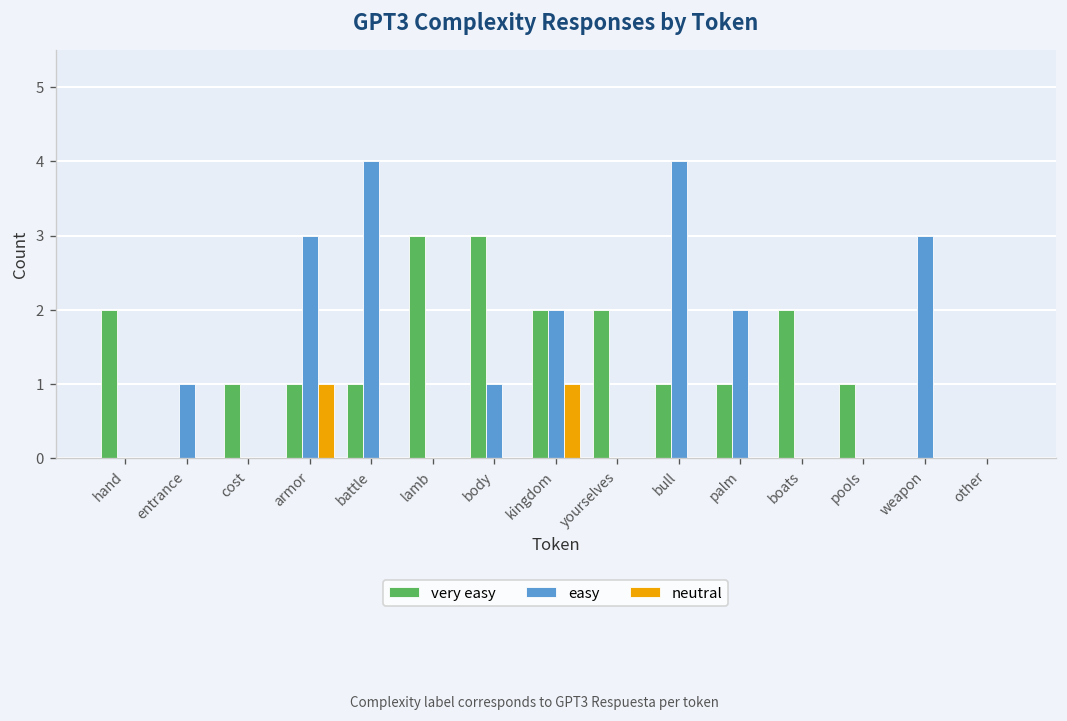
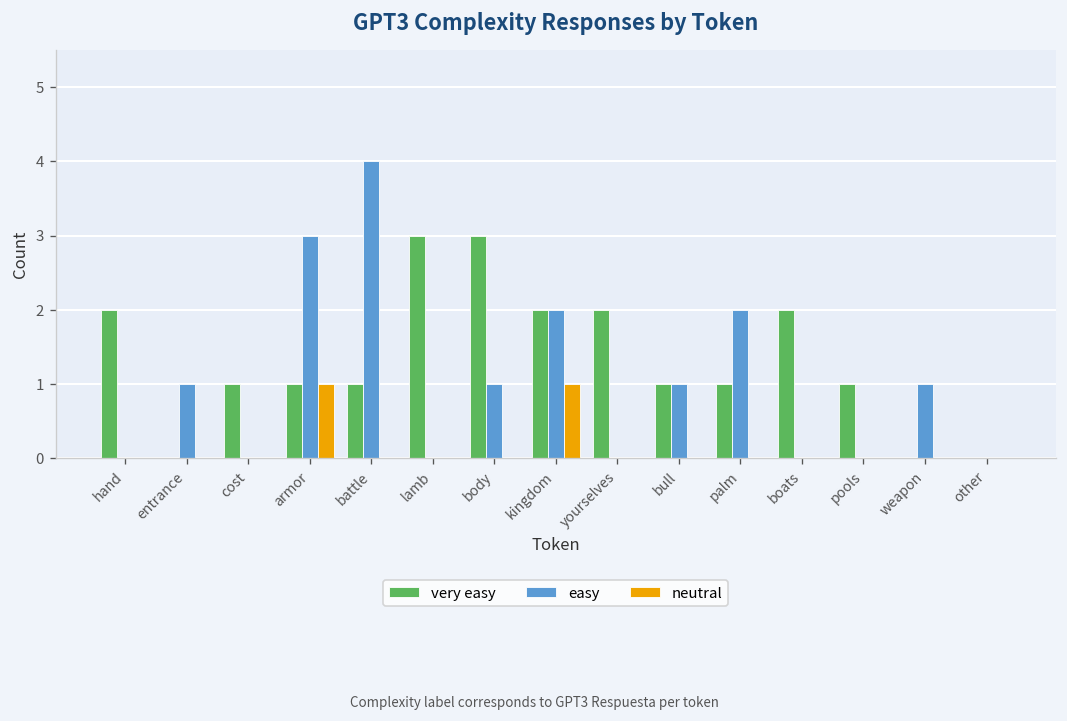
easy, bull: 4 -> 1
easy, weapon: 3 -> 1
